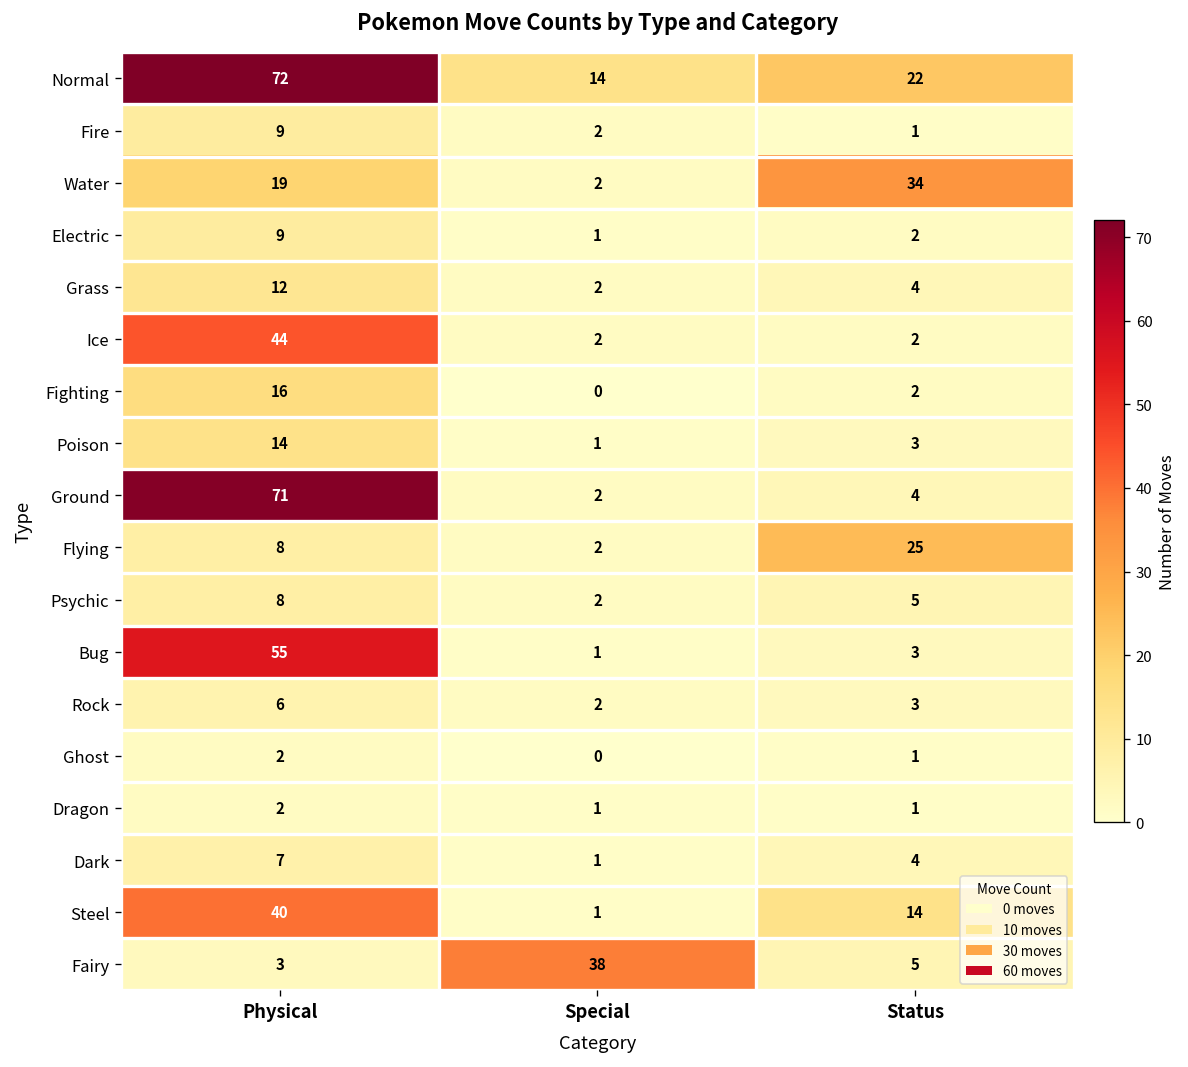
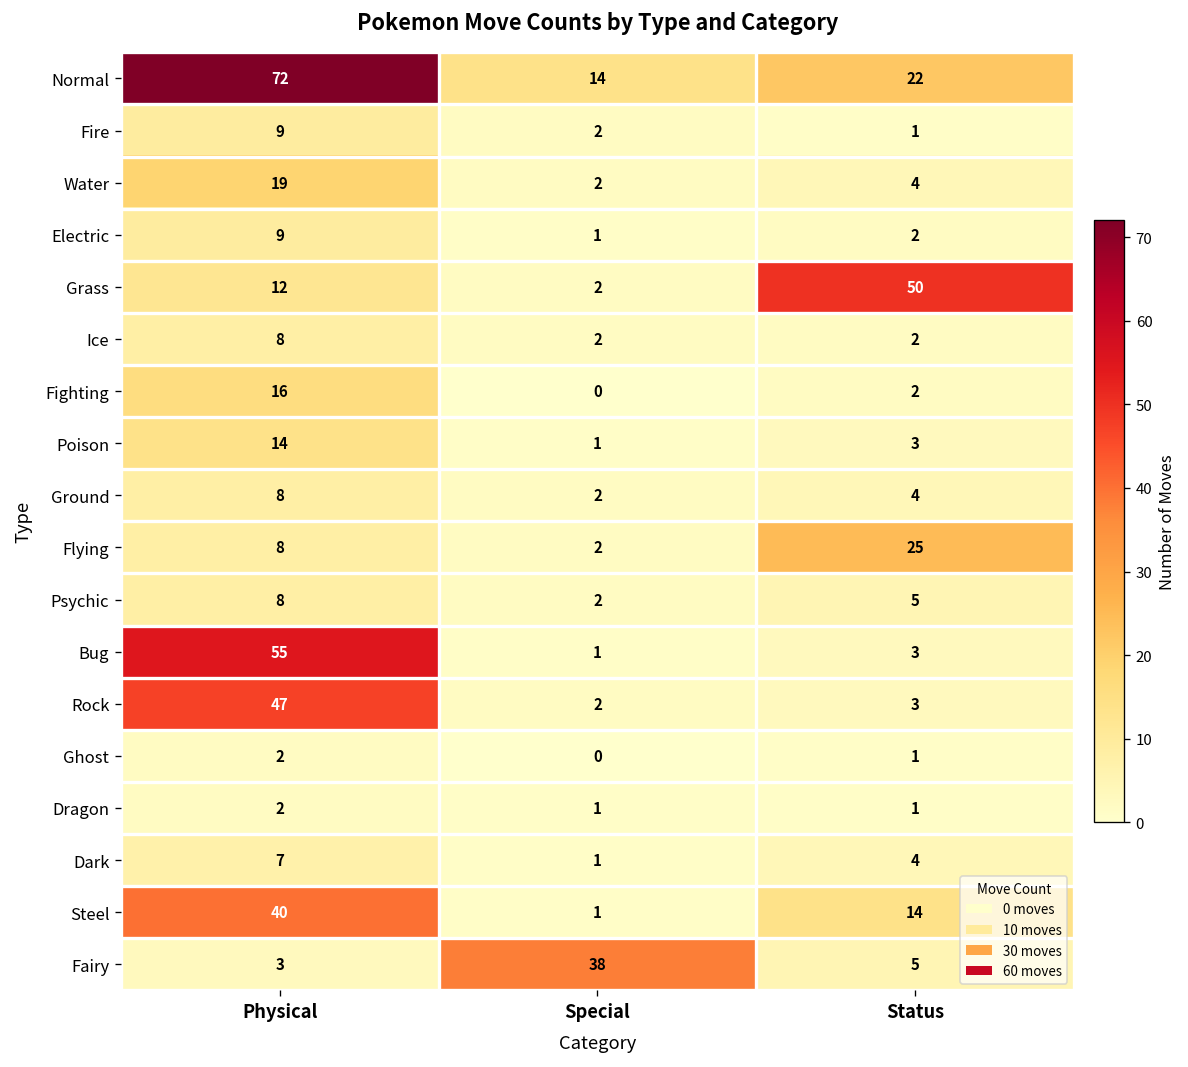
Water, Status: 34 -> 4
Grass, Status: 4 -> 50
Ice, Physical: 44 -> 8
Ground, Physical: 71 -> 8
Rock, Physical: 6 -> 47
